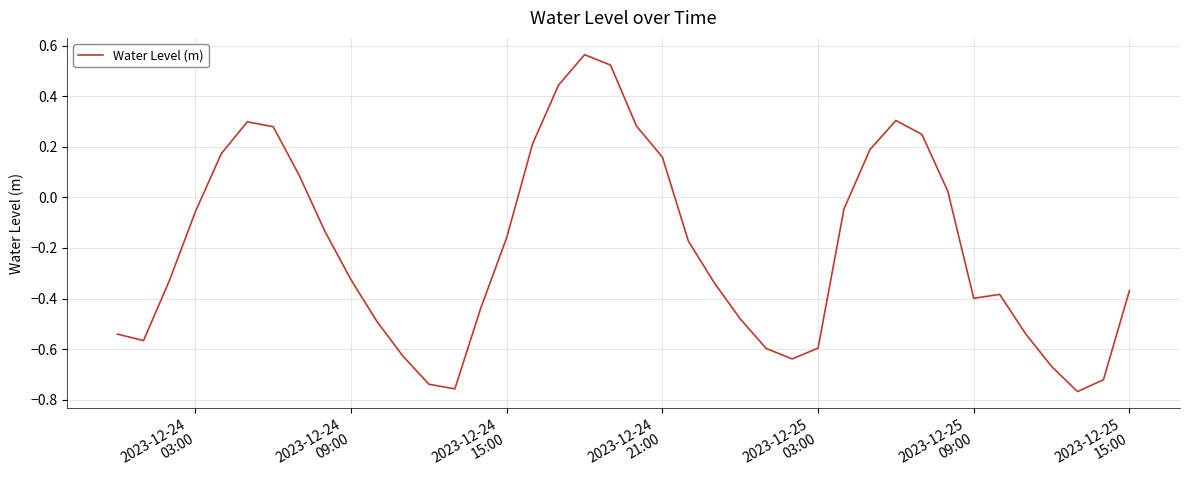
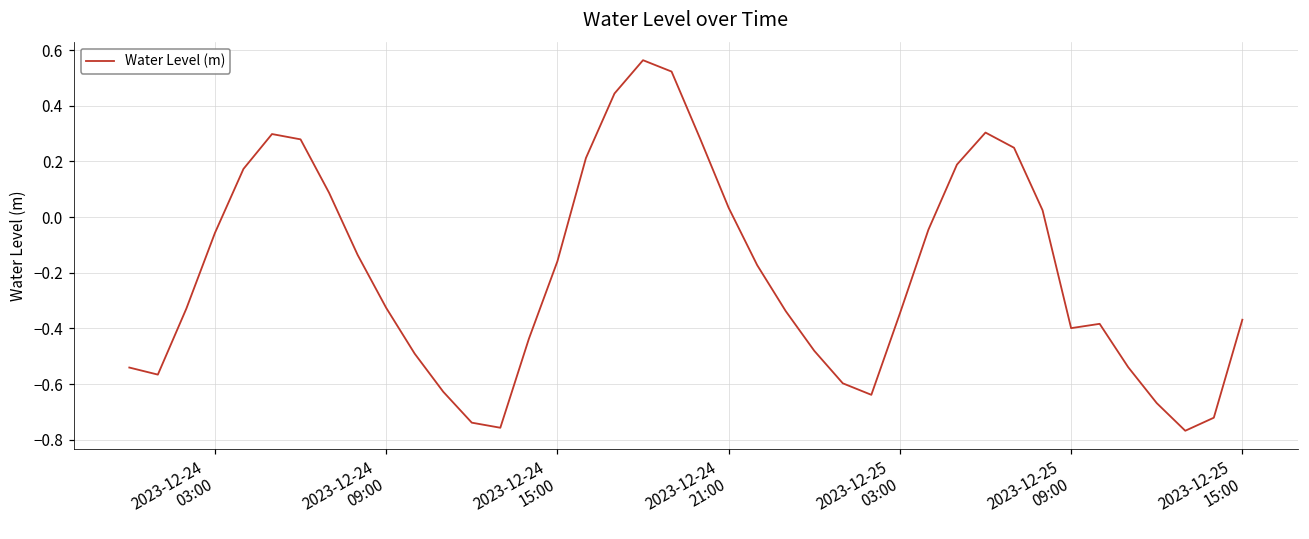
2023-12-24 21:00: 0.16 -> 0.03
2023-12-25 03:00: -0.60 -> -0.35
